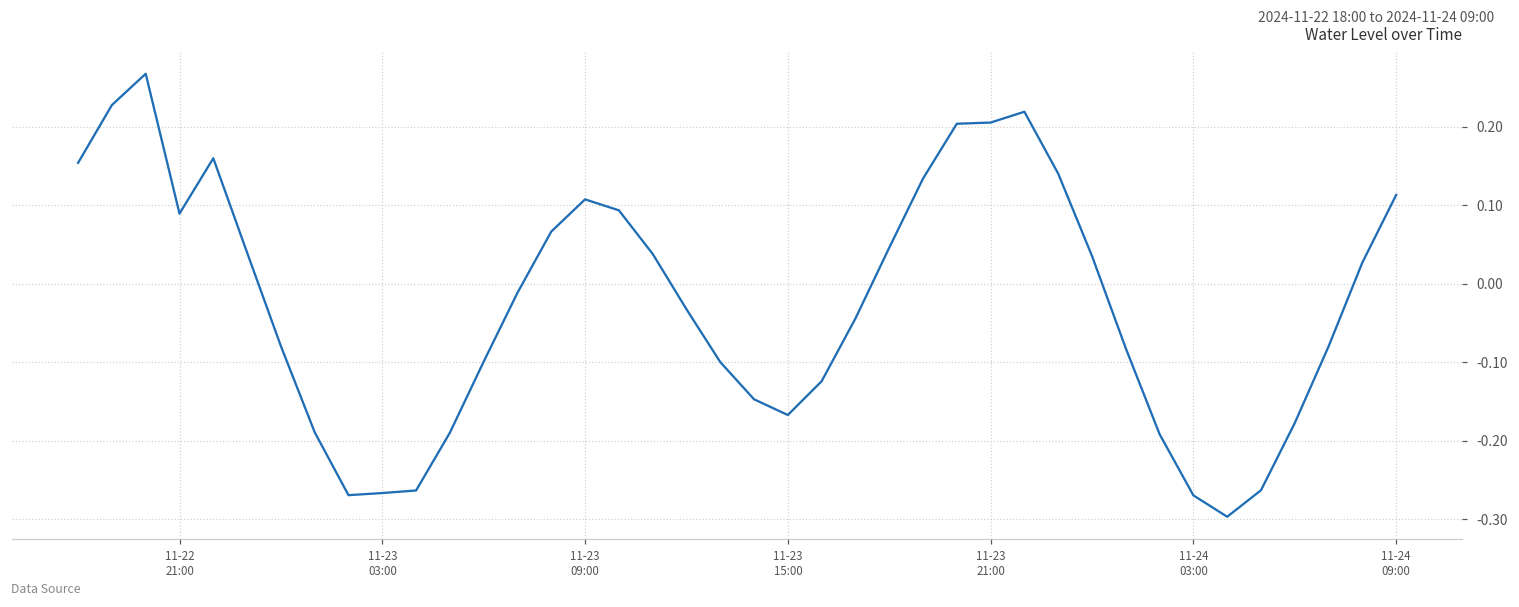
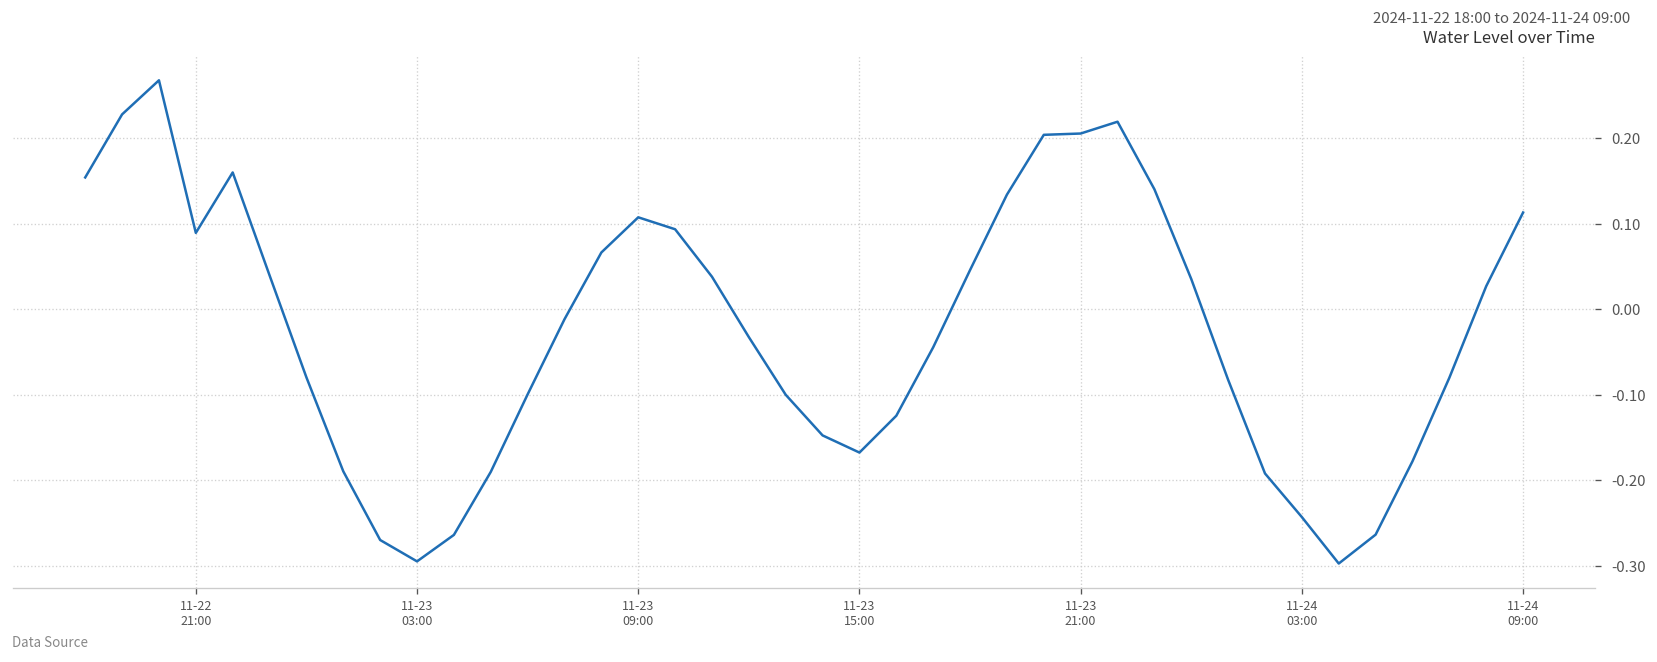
11-23 03:00: -0.27 -> -0.29
11-24 03:00: -0.27 -> -0.24
